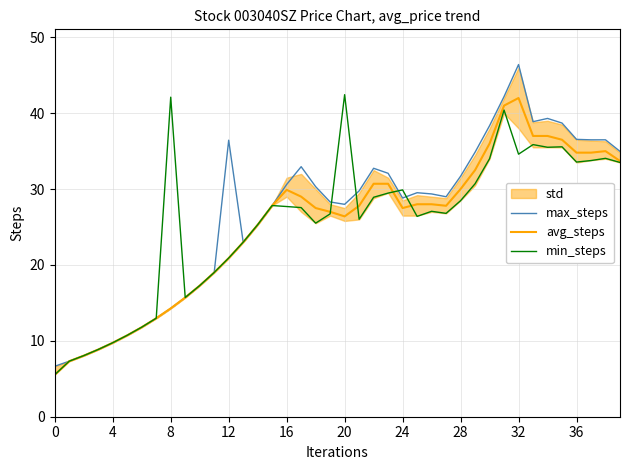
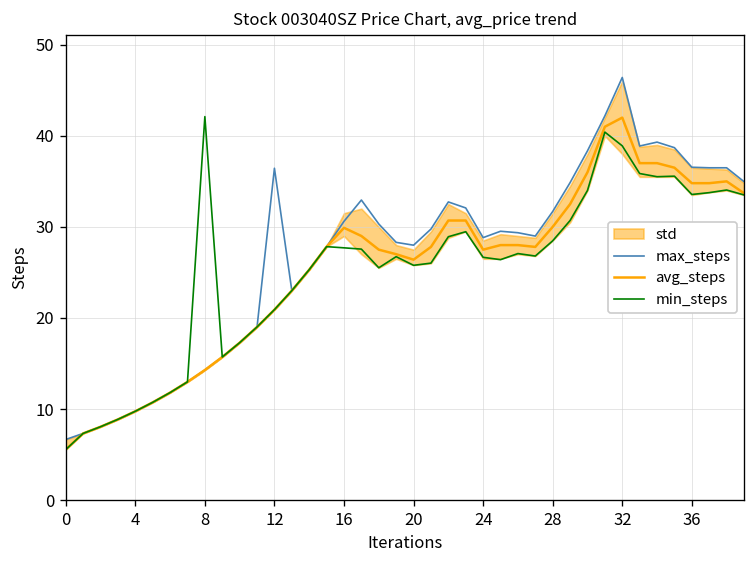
min_steps, 20: 42 -> 26
min_steps, 24: 30 -> 27
min_steps, 32: 35 -> 39
